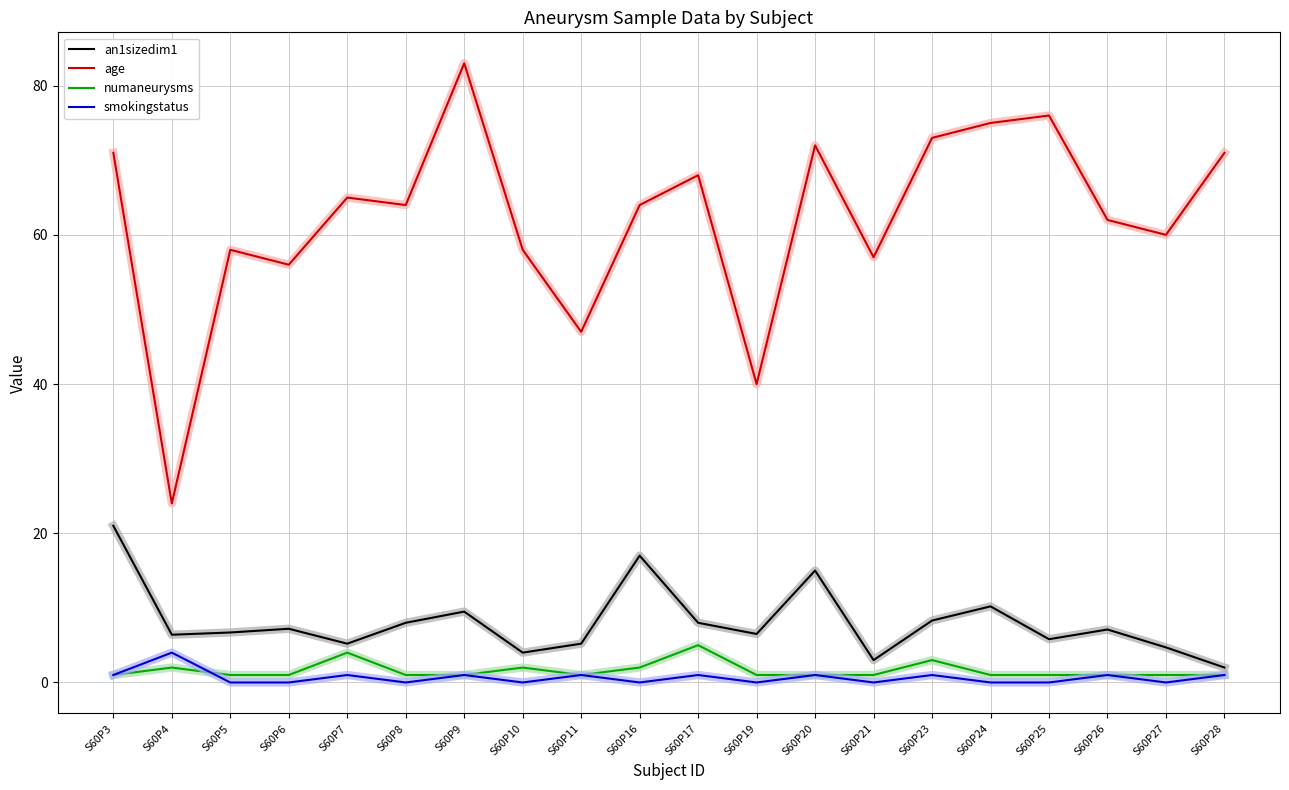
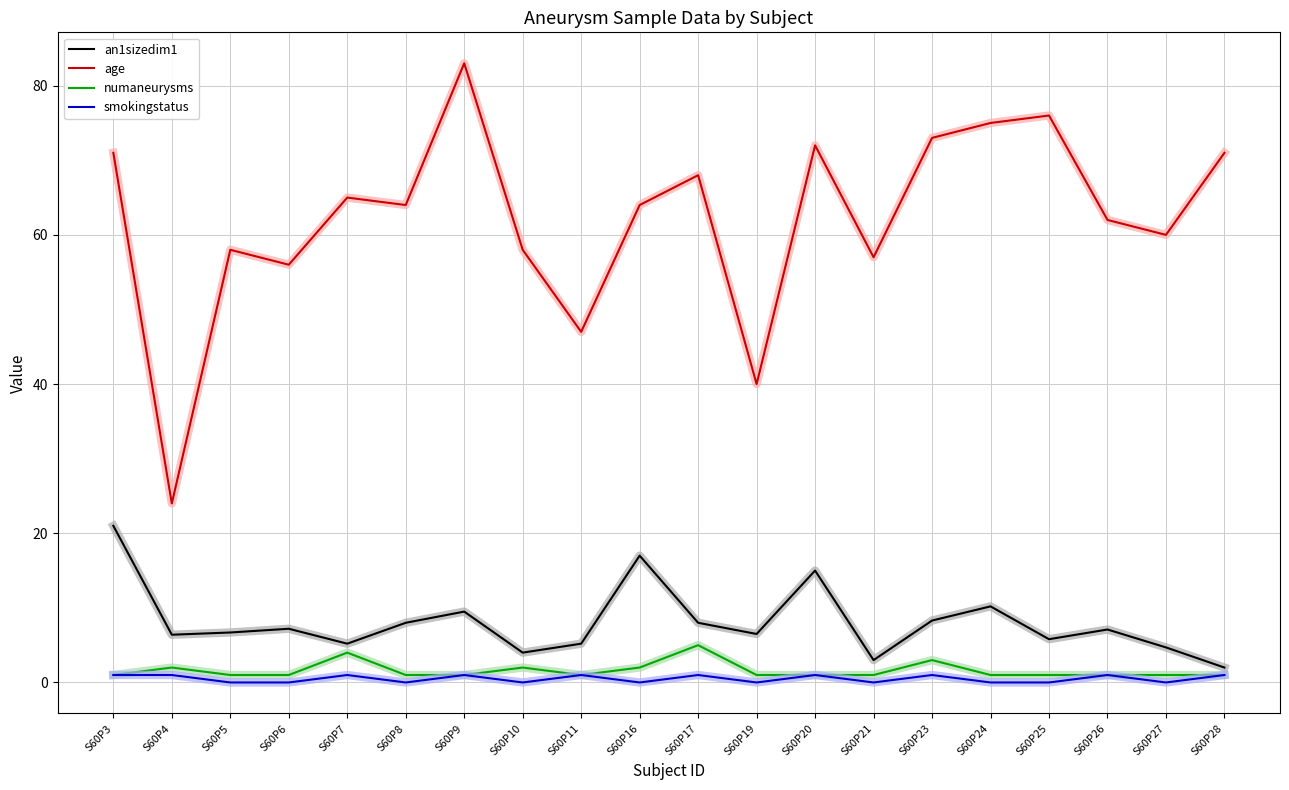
smokingstatus, S60P4: 4 -> 1
